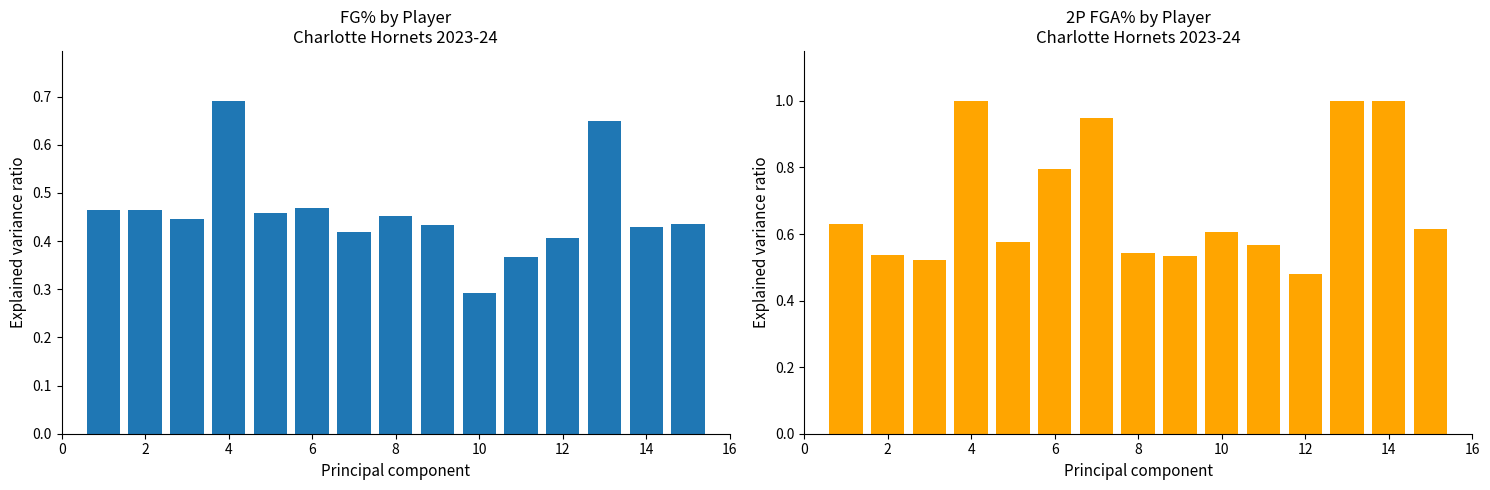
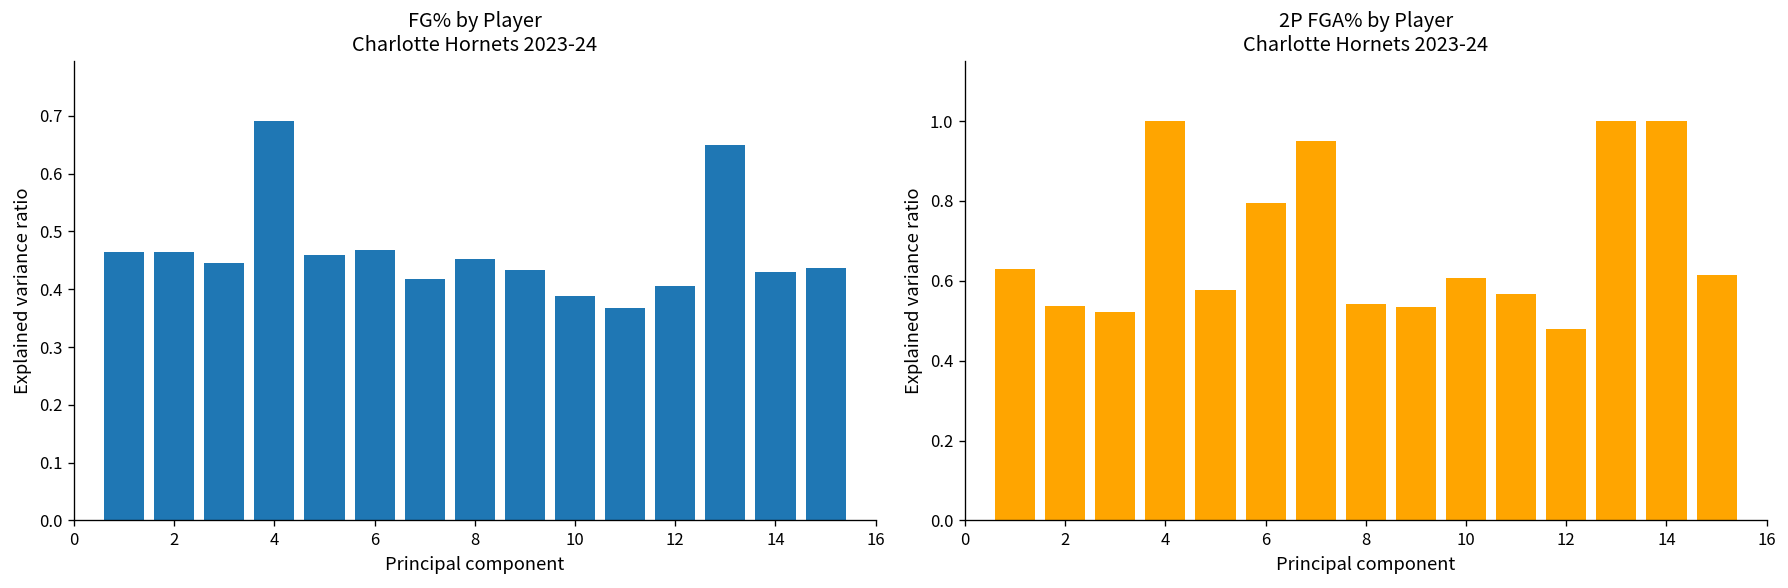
FG% by Player Charlotte Hornets 2023-24, 10: 0.29 -> 0.39
